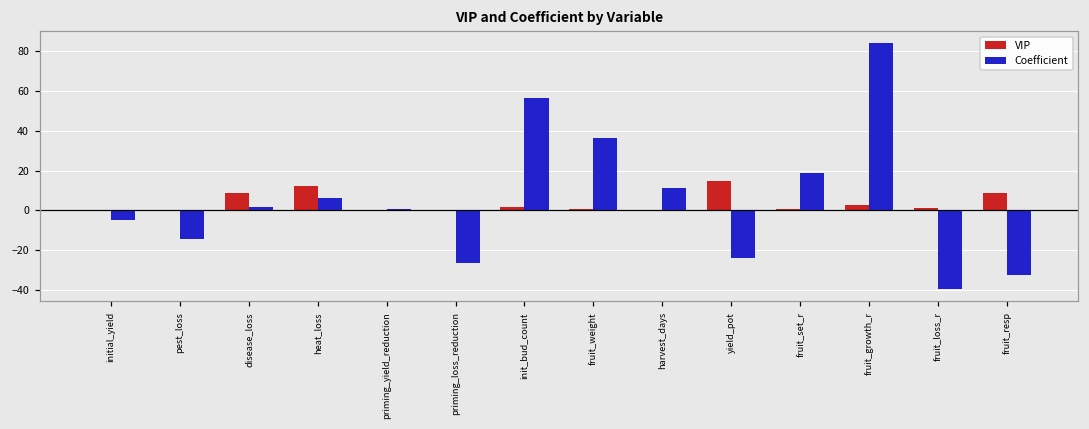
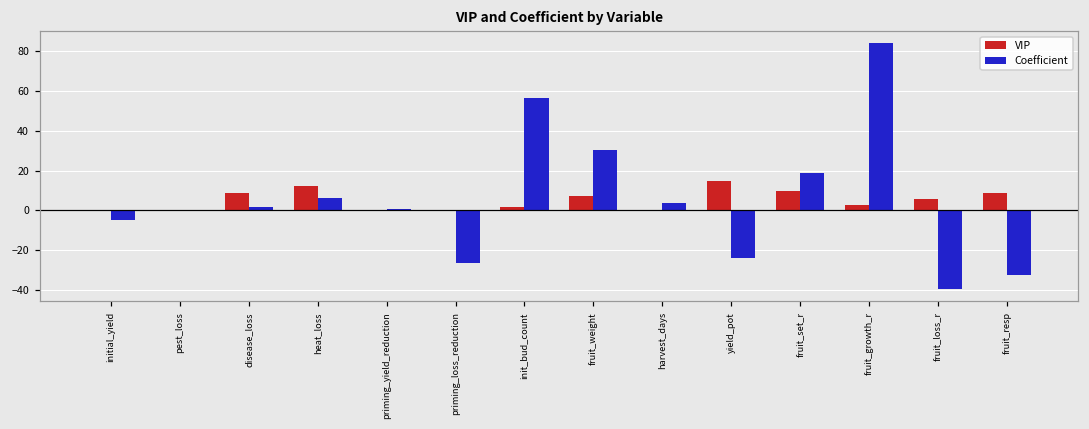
Coefficient, pest_loss: -15 -> -1
VIP, fruit_weight: 1 -> 7
Coefficient, fruit_weight: 36 -> 30
Coefficient, harvest_days: 11 -> 4
VIP, fruit_set_r: 1 -> 10
VIP, fruit_loss_r: 1 -> 6
